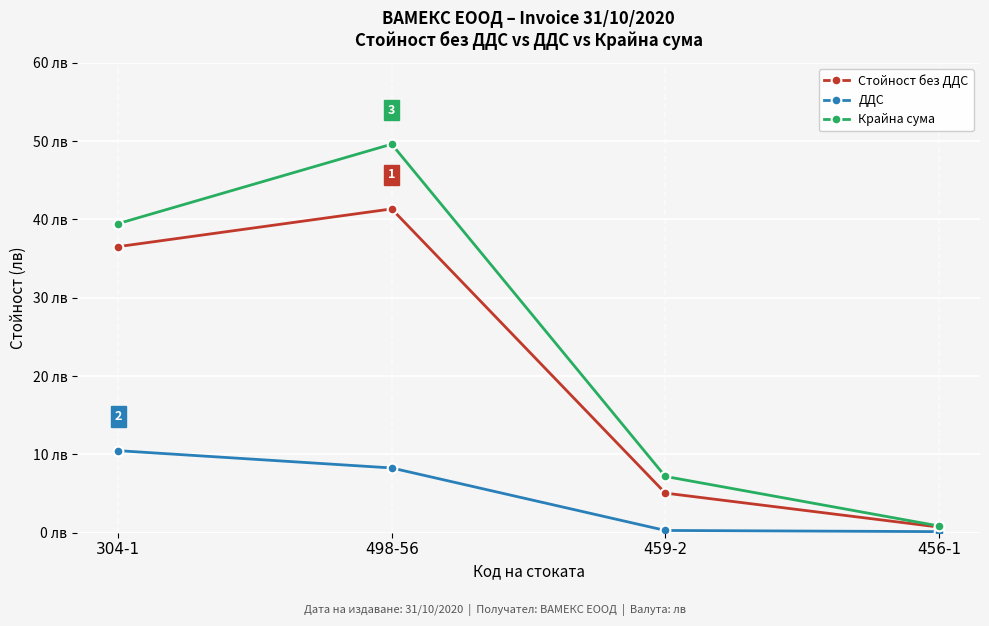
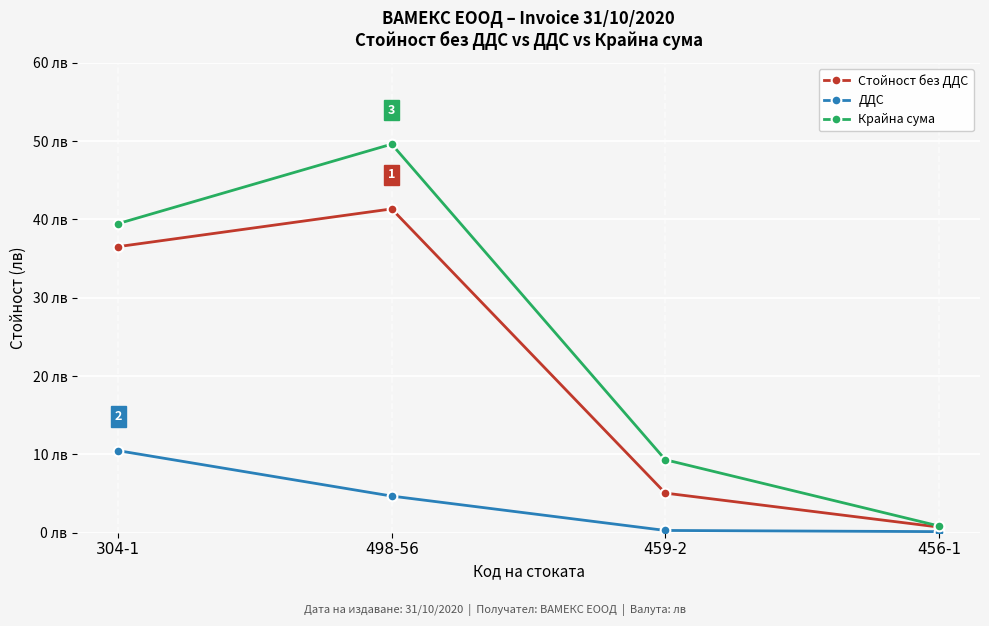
ДДС, 498-56: 8 лв -> 5 лв
Крайна сума, 459-2: 7 лв -> 9 лв
